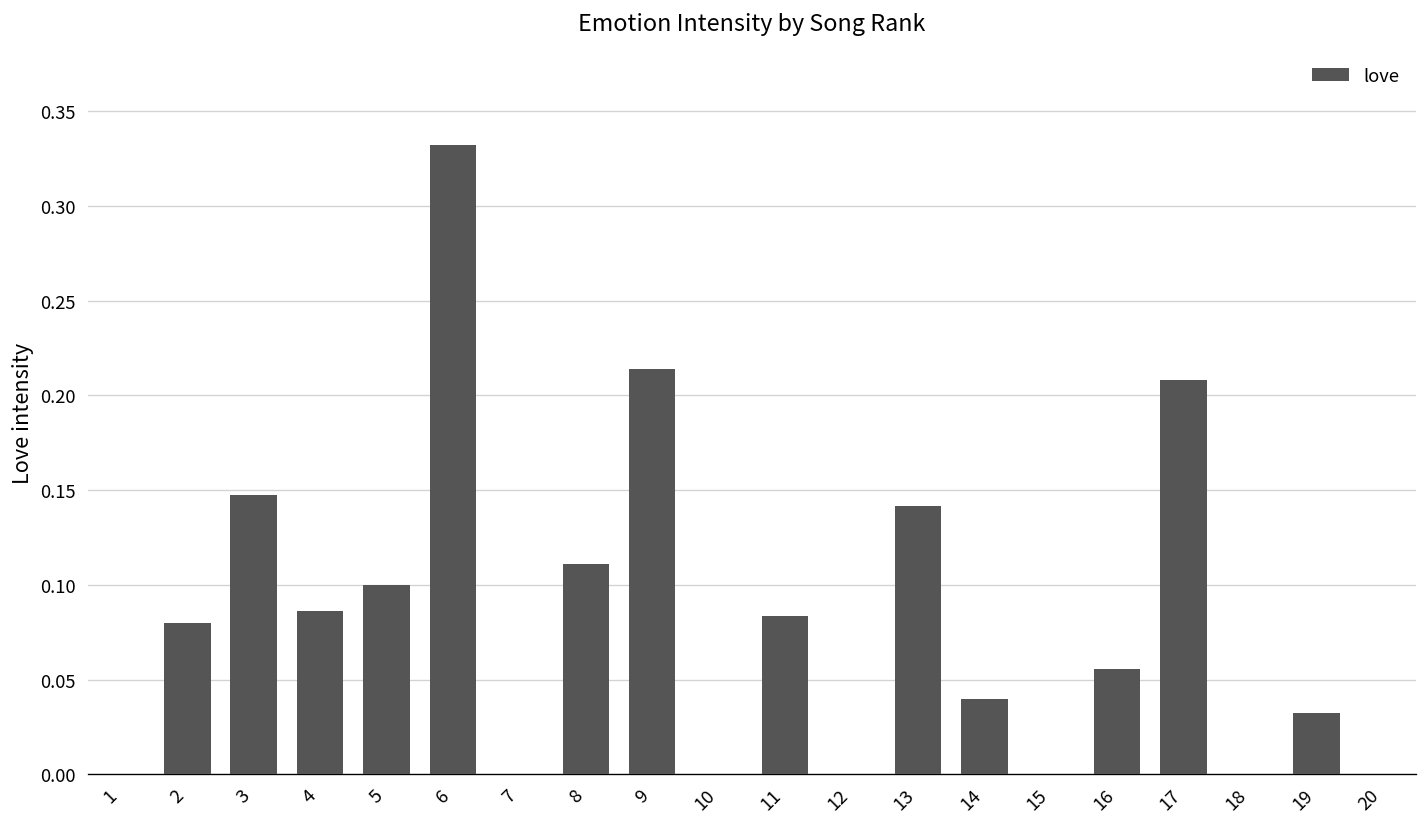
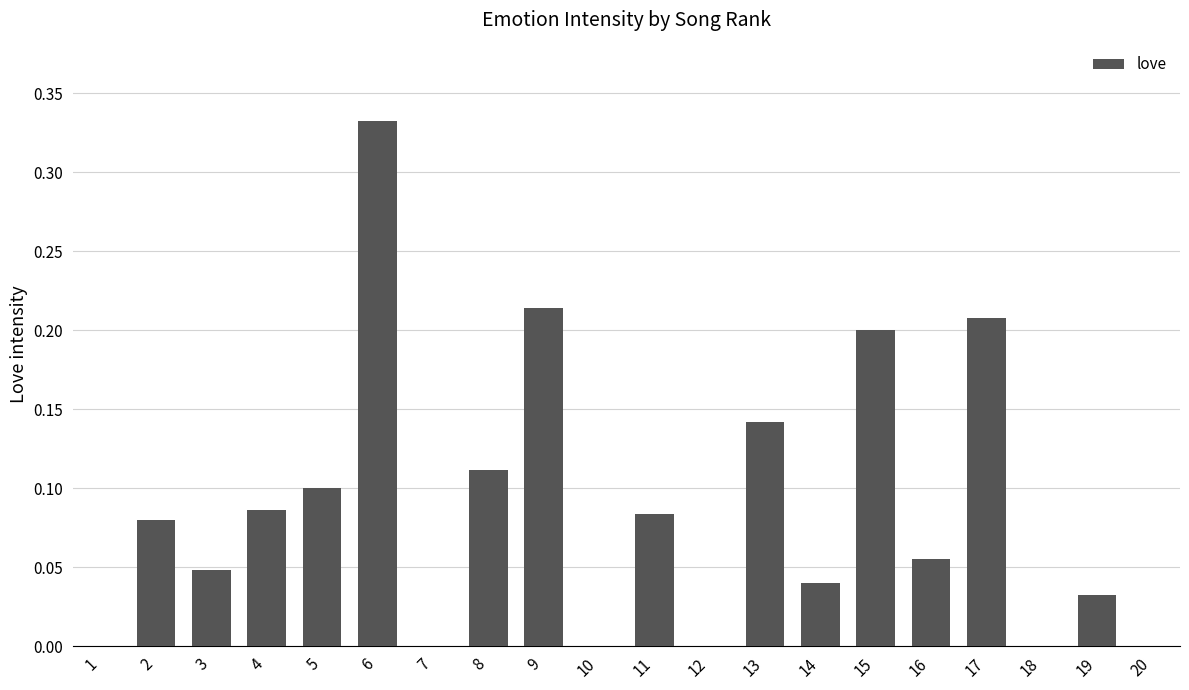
3: 0.147 -> 0.048
15: 0.0 -> 0.2
